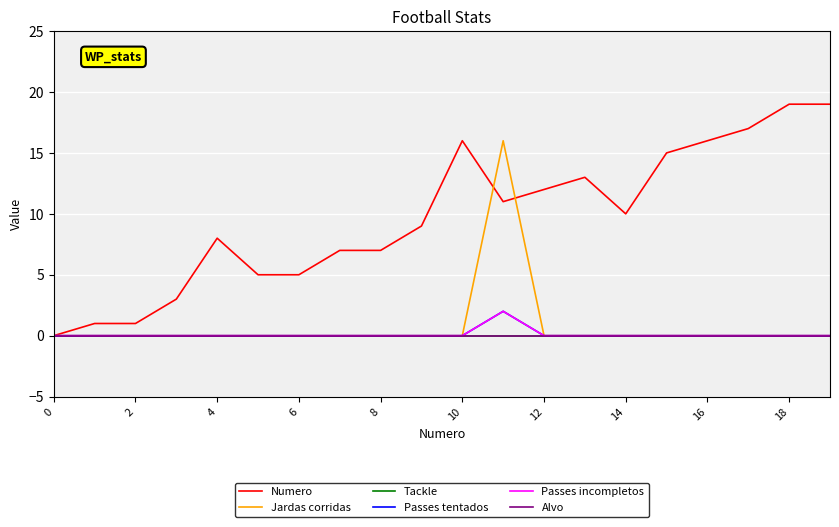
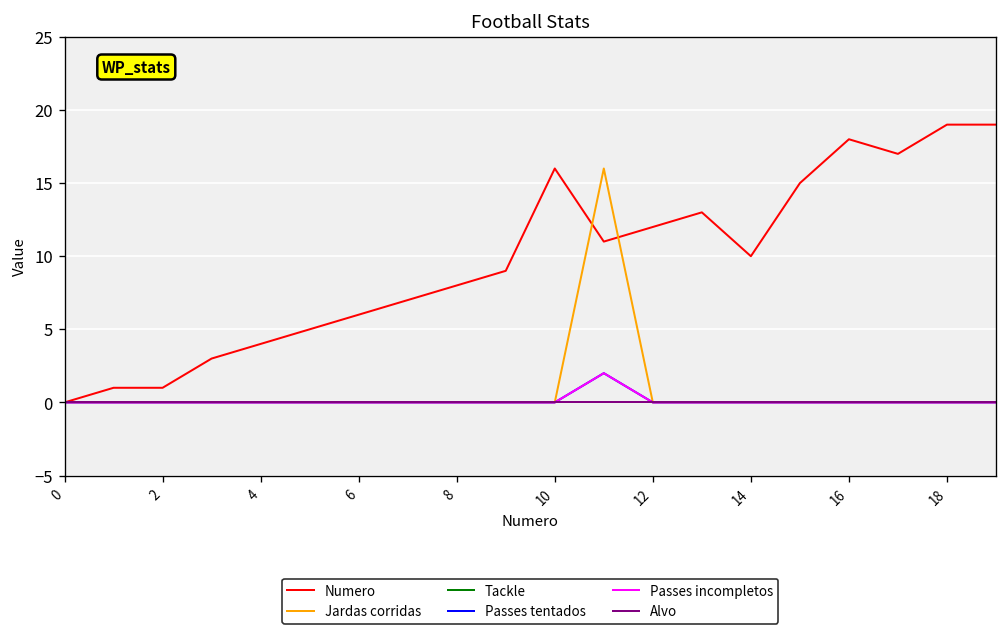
Numero, 4: 8 -> 4
Numero, 6: 5 -> 6
Numero, 8: 7 -> 8
Numero, 16: 16 -> 18
